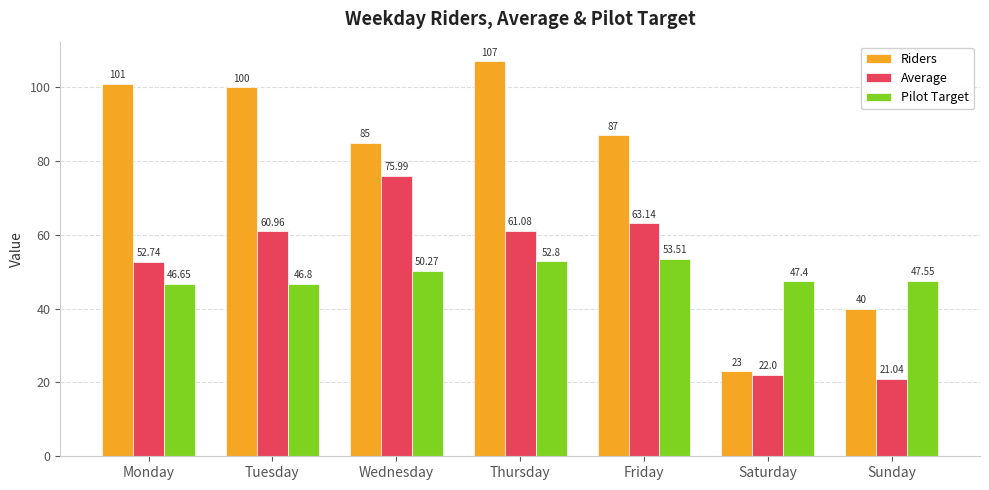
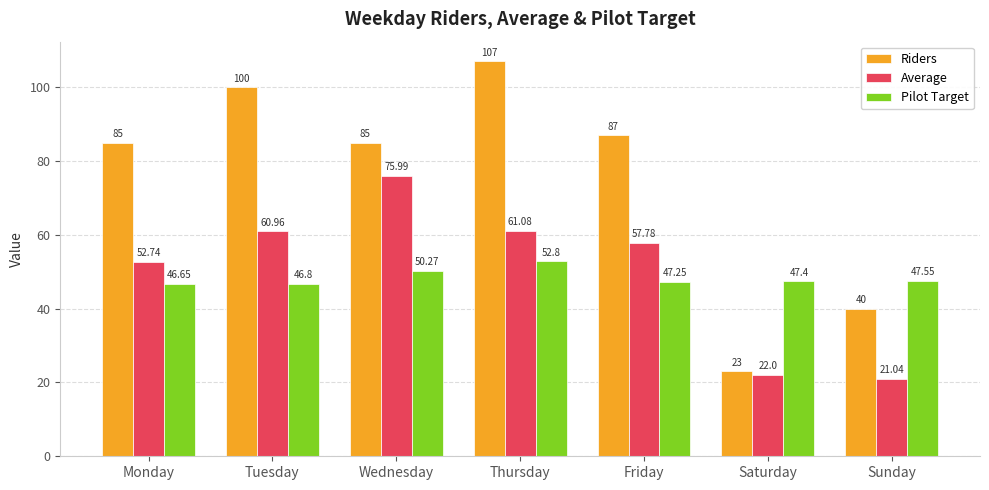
Riders, Monday: 101 -> 85
Average, Friday: 63.14 -> 57.78
Pilot Target, Friday: 53.51 -> 47.25
